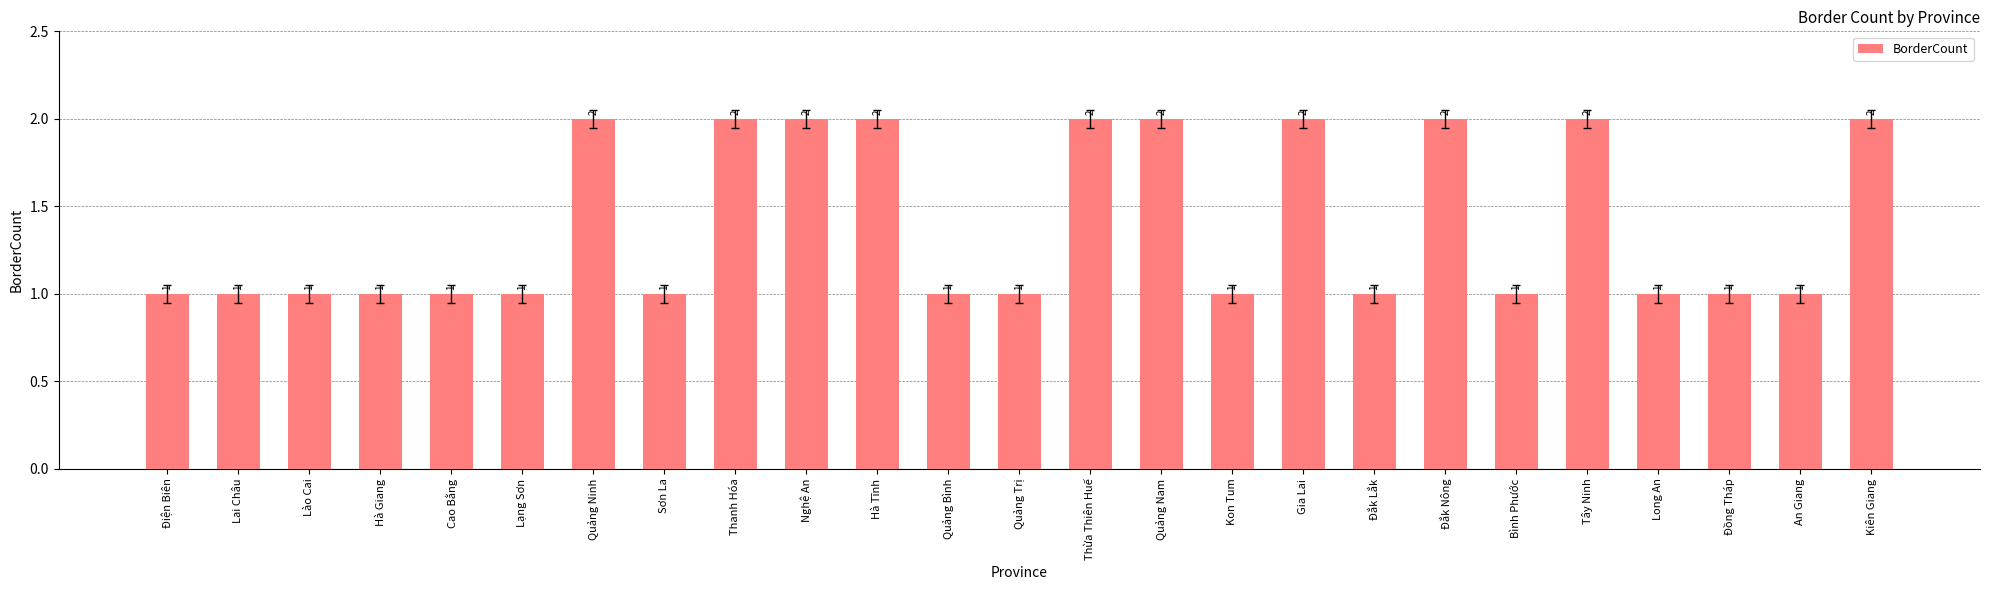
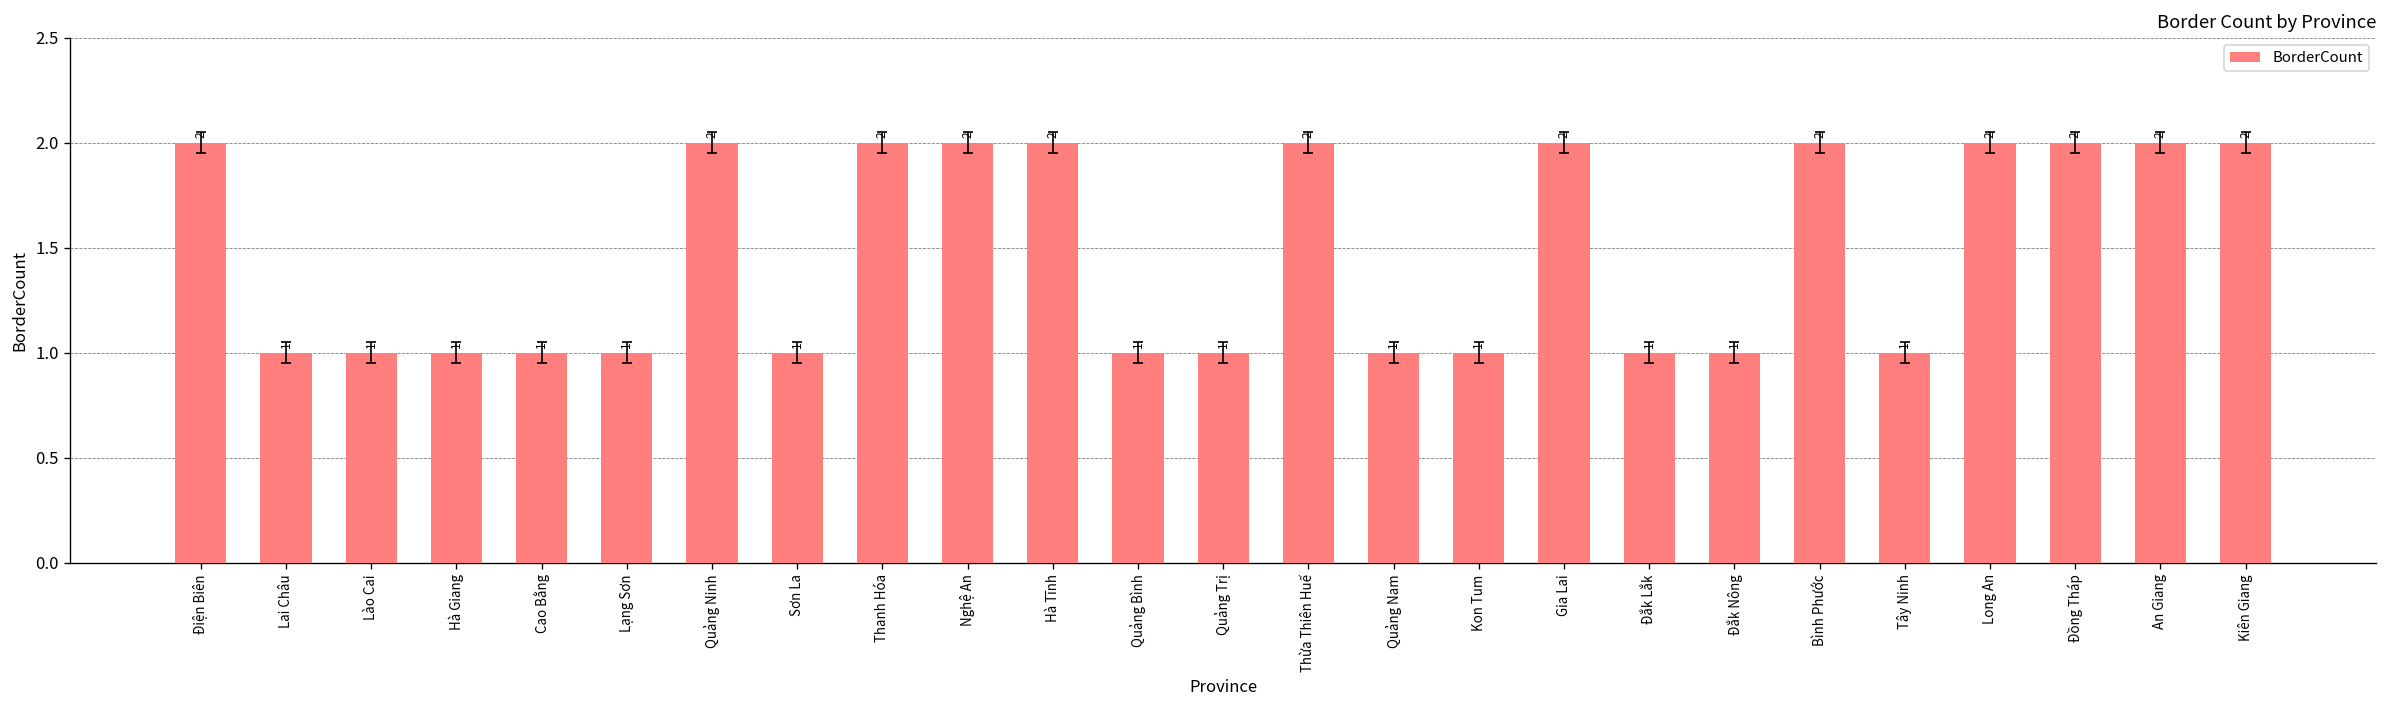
BorderCount, Điện Biên: 1 -> 2
BorderCount, Quảng Nam: 2 -> 1
BorderCount, Đắk Nông: 2 -> 1
BorderCount, Bình Phước: 1 -> 2
BorderCount, Tây Ninh: 2 -> 1
BorderCount, Long An: 1 -> 2
BorderCount, Đồng Tháp: 1 -> 2
BorderCount, An Giang: 1 -> 2
